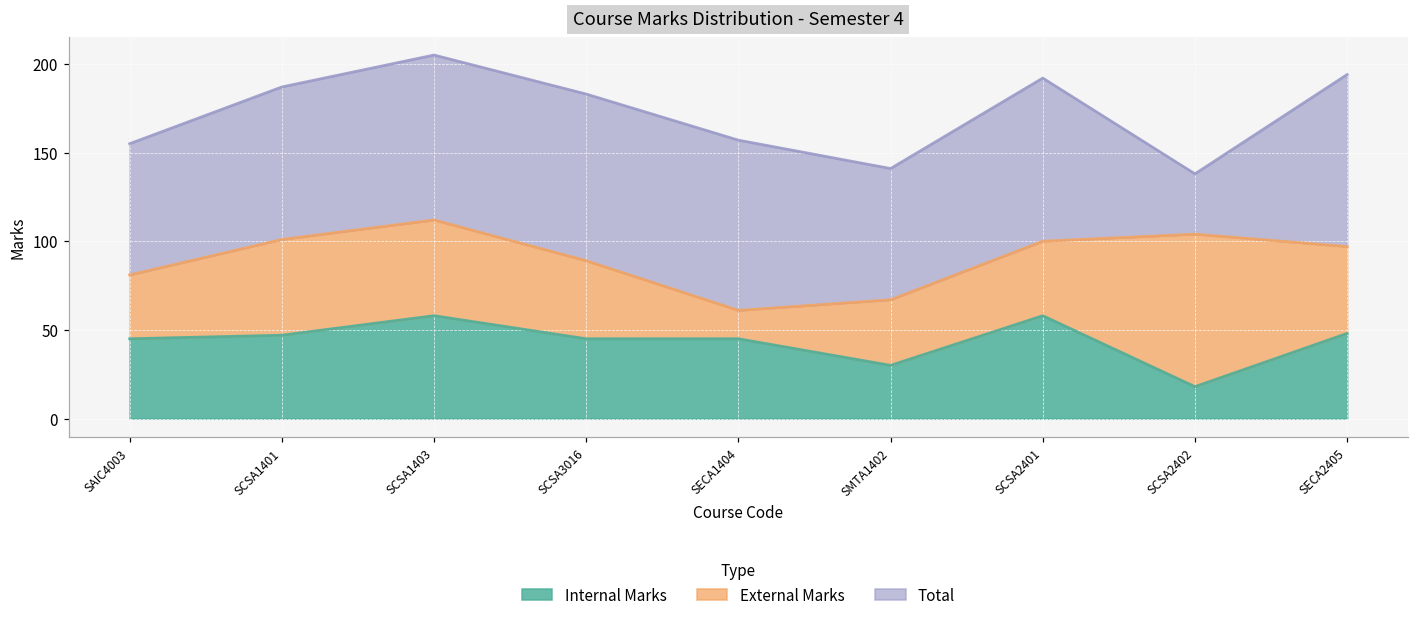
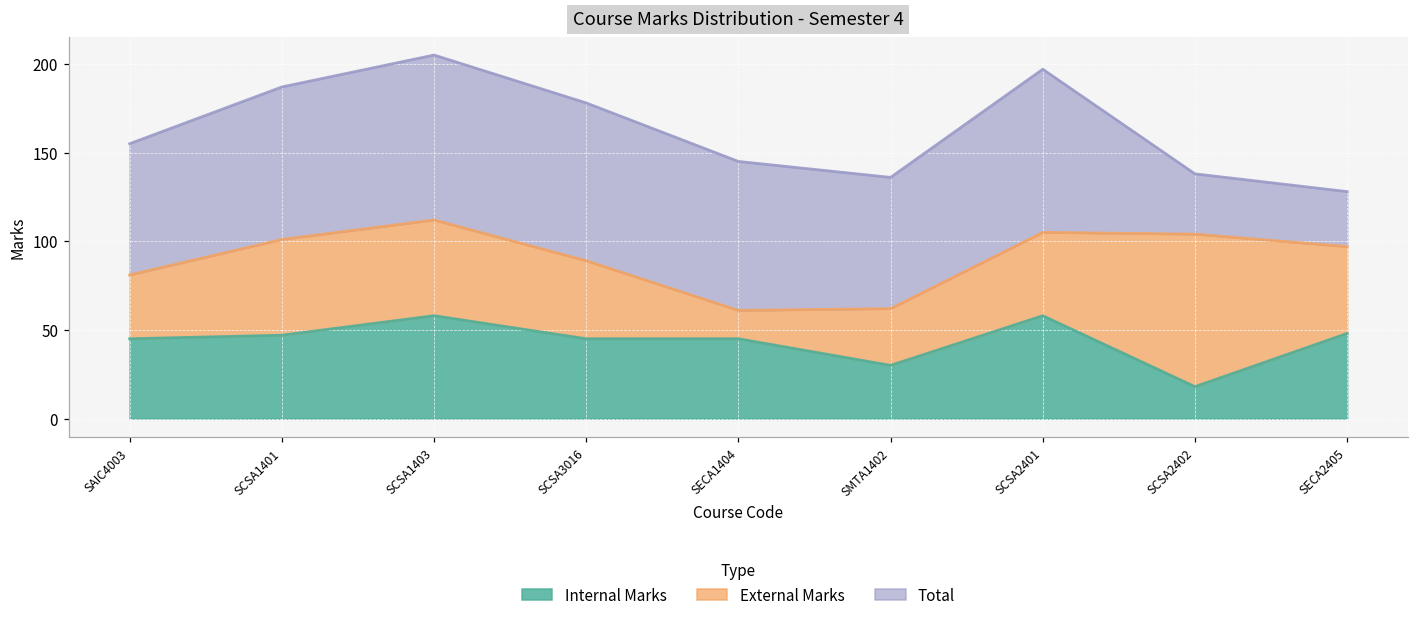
Total, SCSA3016: 94 -> 89
Total, SECA1404: 96 -> 84
External Marks, SMTA1402: 37 -> 32
External Marks, SCSA2401: 42 -> 47
Total, SECA2405: 97 -> 31
